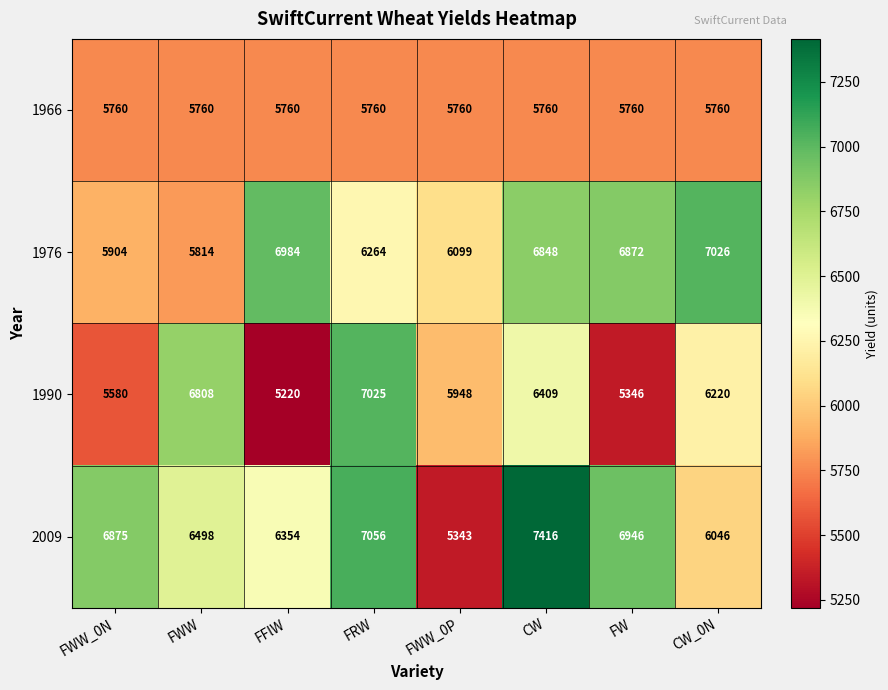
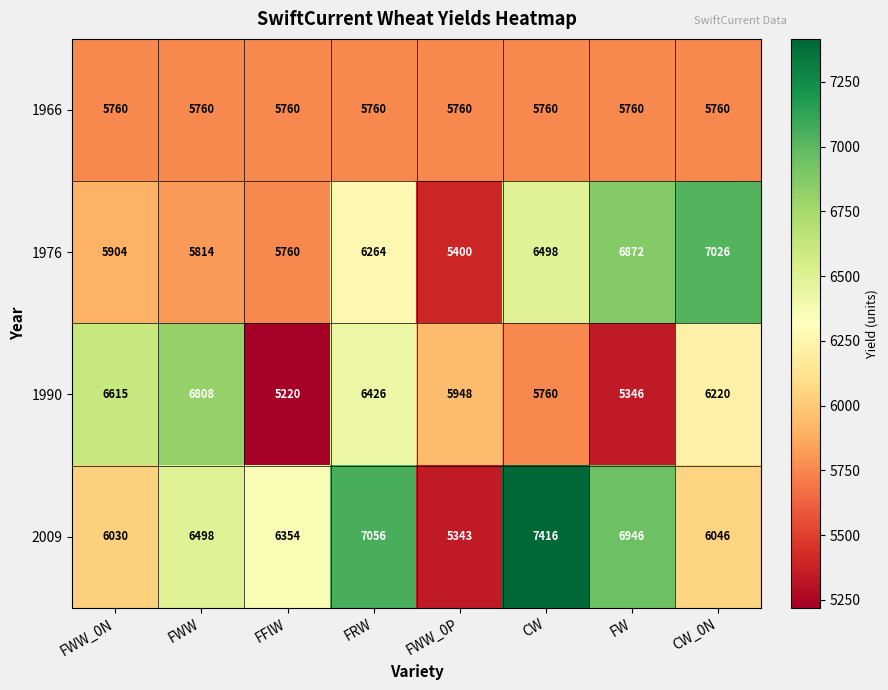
1976, FFlW: 6984 -> 5760
1976, FWW_0P: 6099 -> 5400
1976, CW: 6848 -> 6498
1990, FWW_0N: 5580 -> 6615
1990, FRW: 7025 -> 6426
1990, CW: 6409 -> 5760
2009, FWW_0N: 6875 -> 6030
